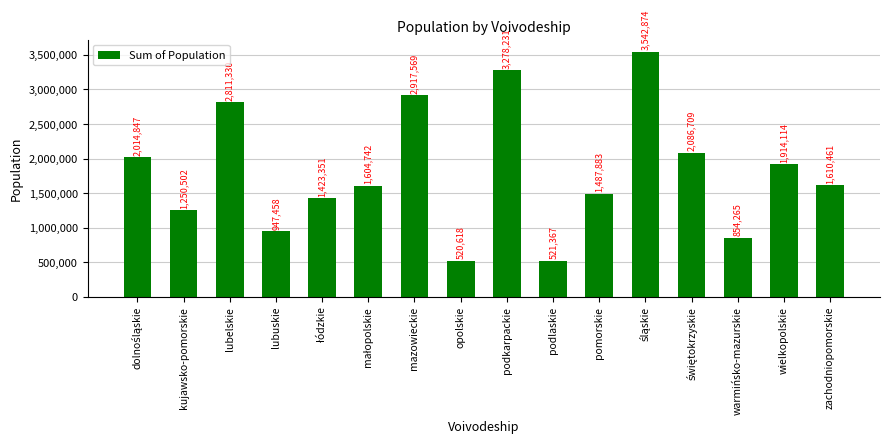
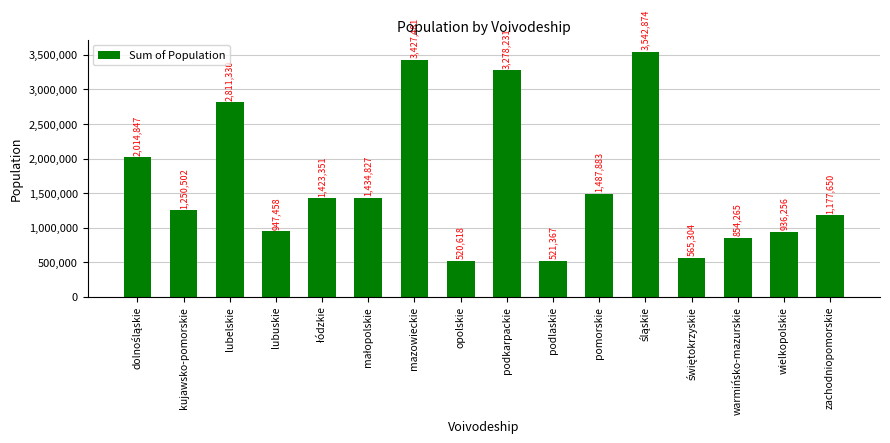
małopolskie: 1,604,742 -> 1,434,827
mazowieckie: 2,917,569 -> 3,427,481
świętokrzyskie: 2,086,709 -> 565,304
wielkopolskie: 1,914,114 -> 936,256
zachodniopomorskie: 1,610,461 -> 1,177,650
